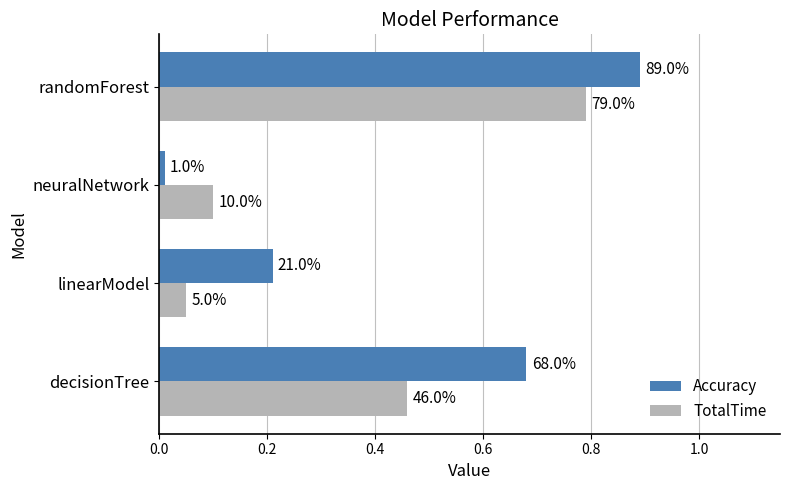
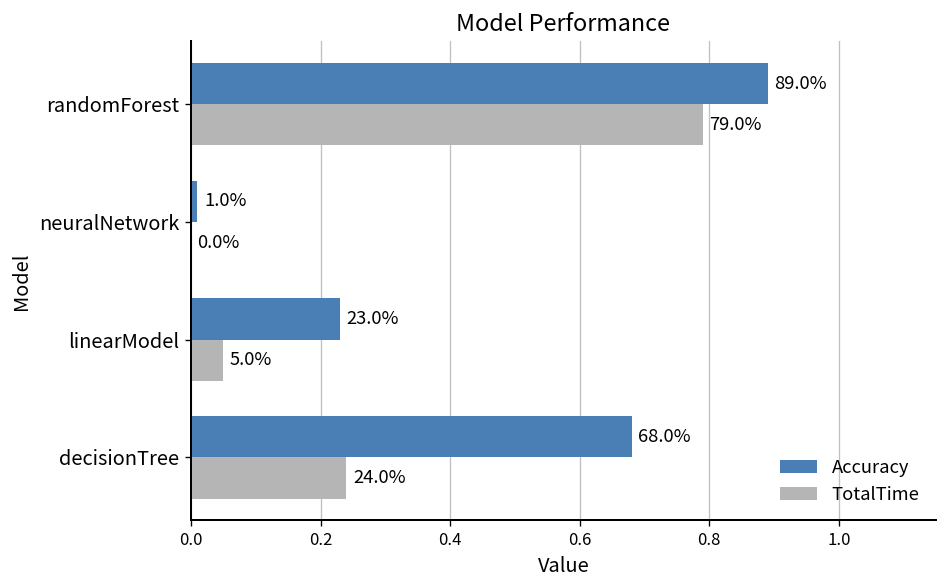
TotalTime, neuralNetwork: 10.0% -> 0.0%
Accuracy, linearModel: 21.0% -> 23.0%
TotalTime, decisionTree: 46.0% -> 24.0%
